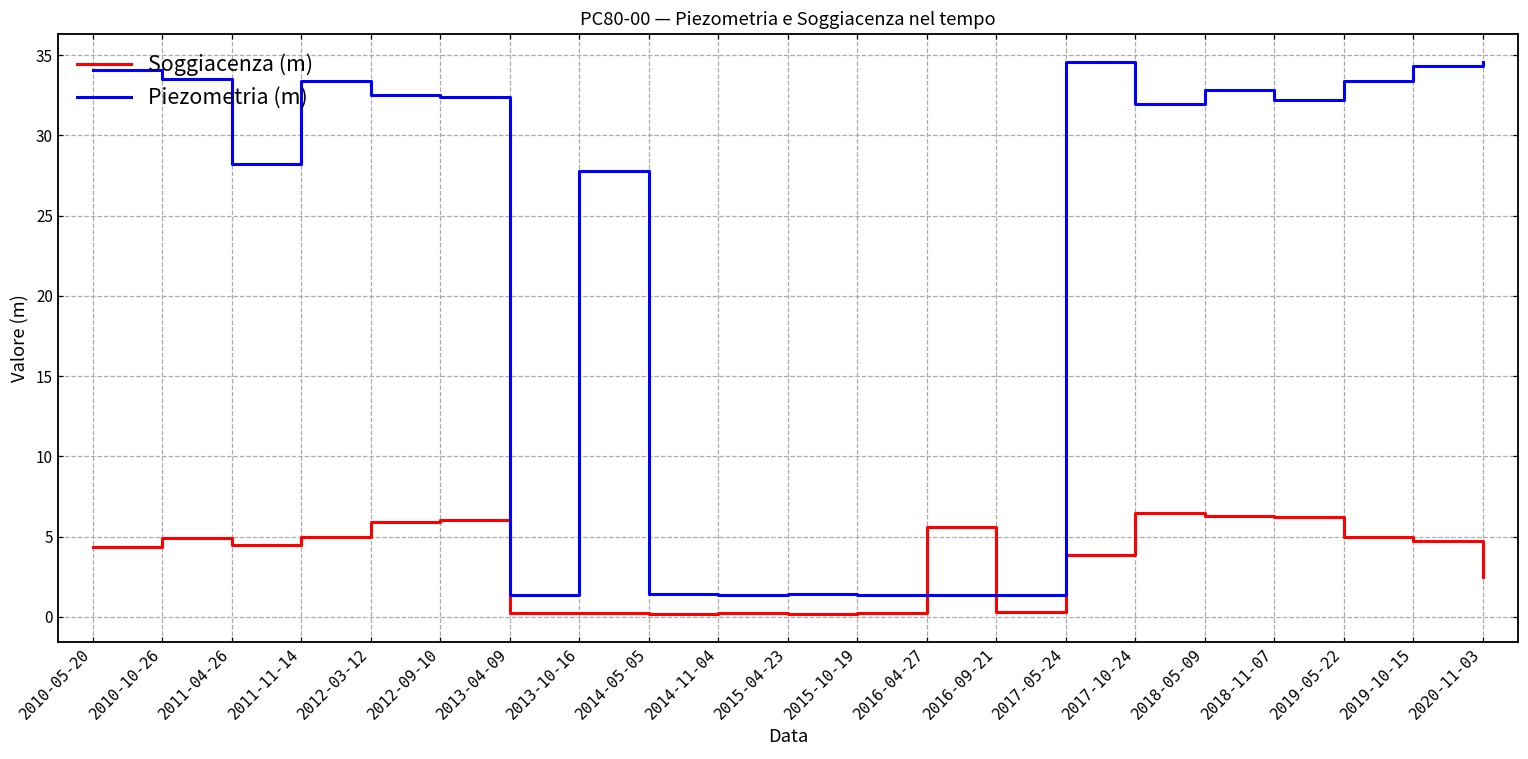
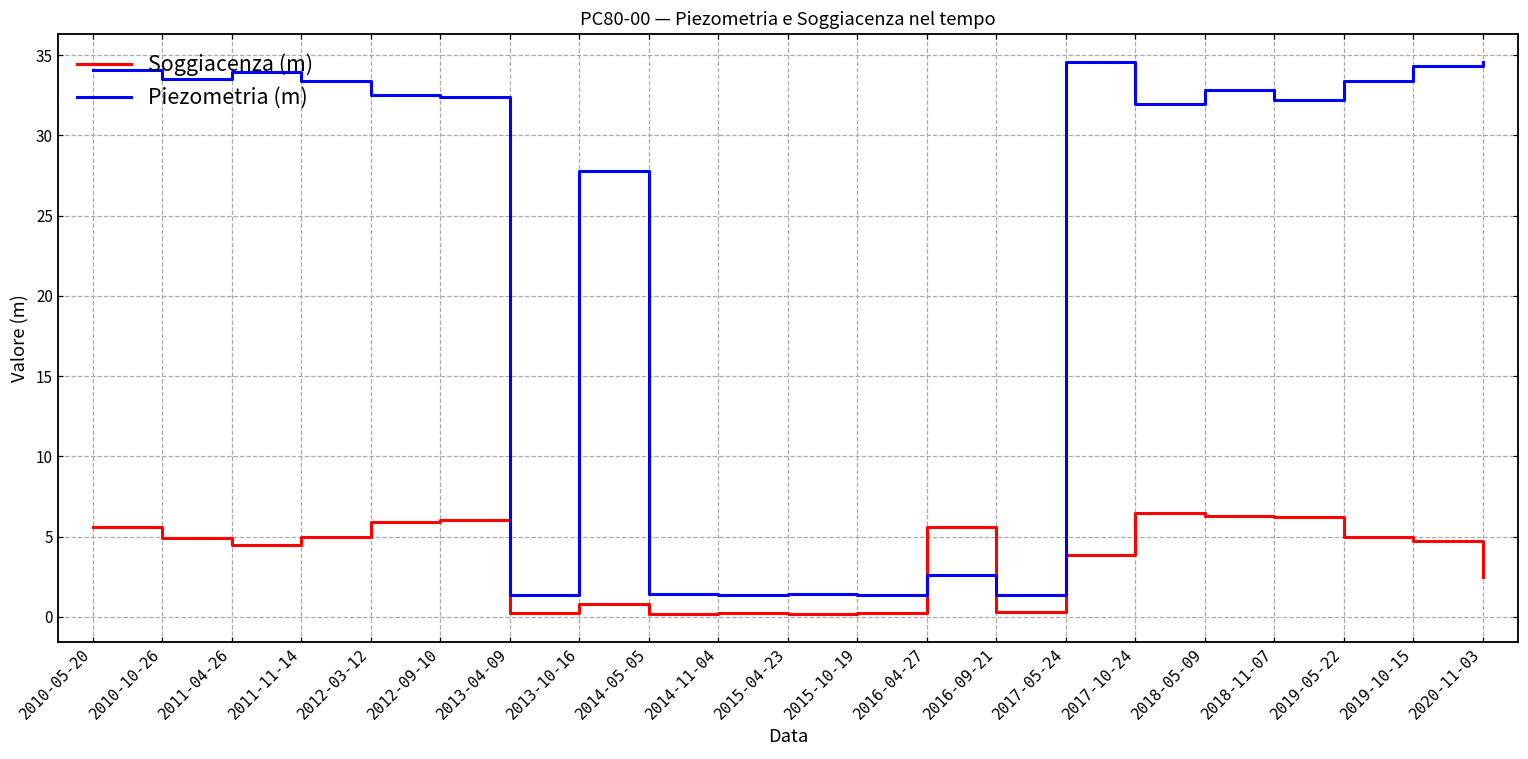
Soggiacenza (m), 2010-05-20: 4.3 -> 5.6
Piezometria (m), 2011-04-26: 28.2 -> 34.0
Soggiacenza (m), 2013-10-16: 0.2 -> 0.8
Piezometria (m), 2016-04-27: 1.4 -> 2.6
